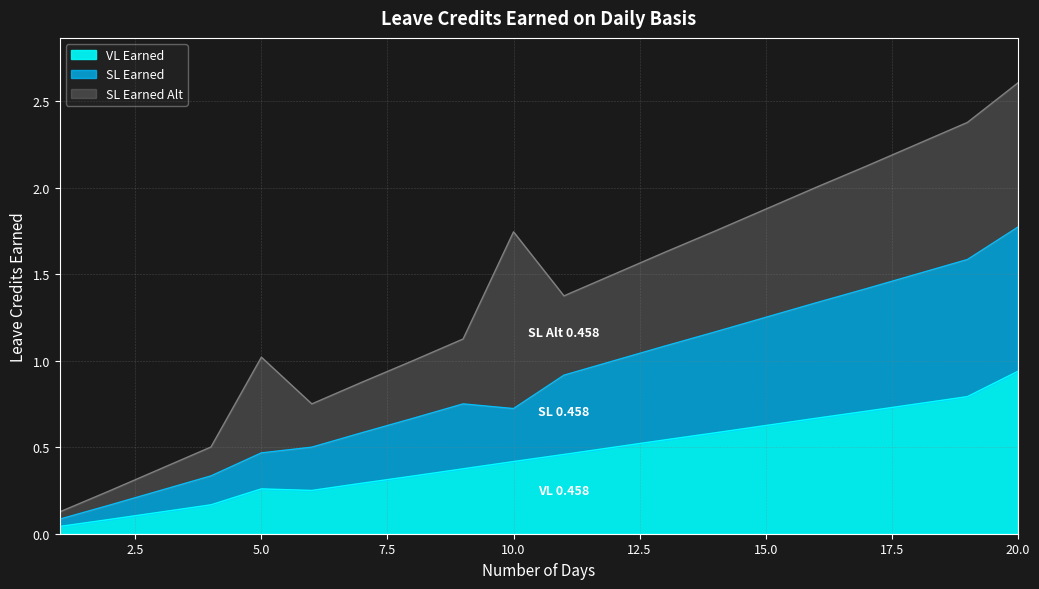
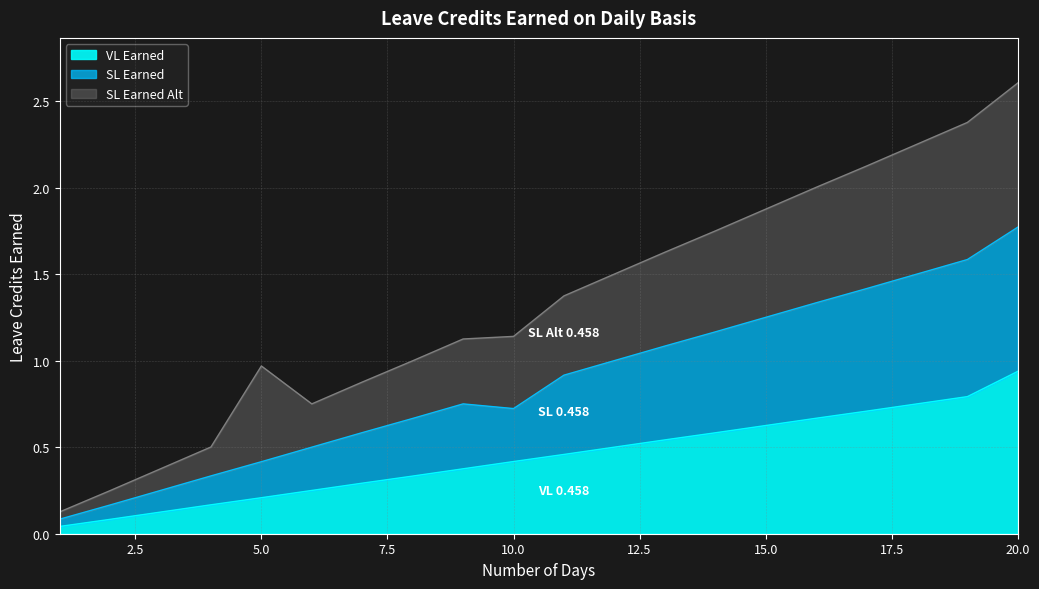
VL Earned, 5.0: 0.26 -> 0.21
SL Earned Alt, 10.0: 1.02 -> 0.42
